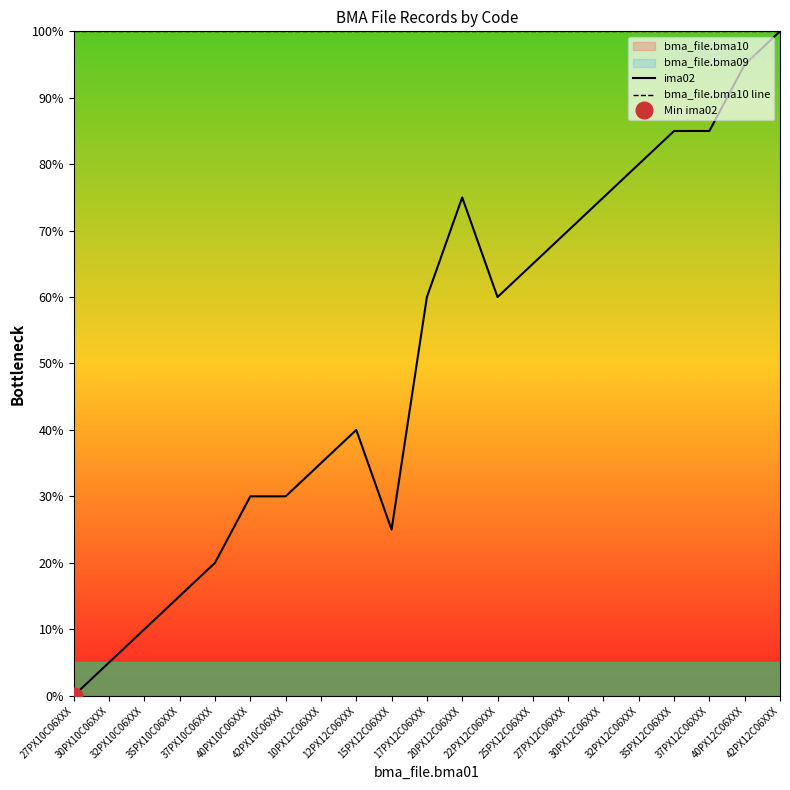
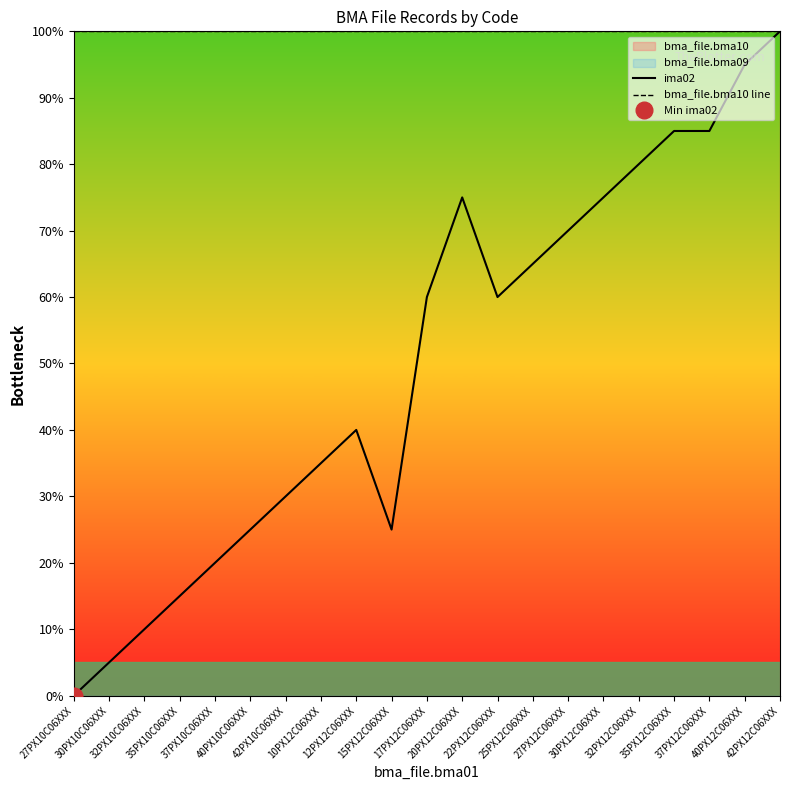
ima02, 40PX10C06XXX: 30% -> 25%
